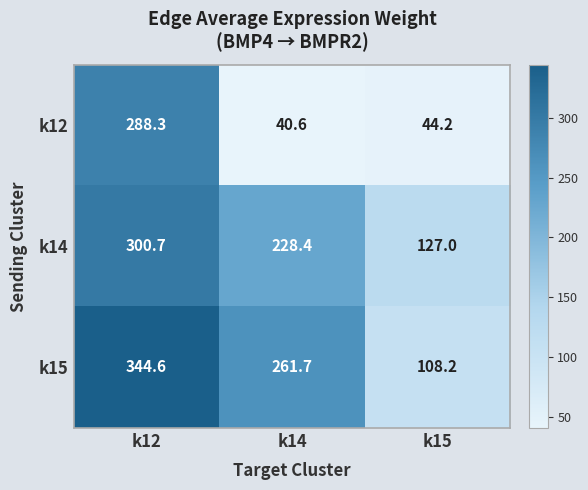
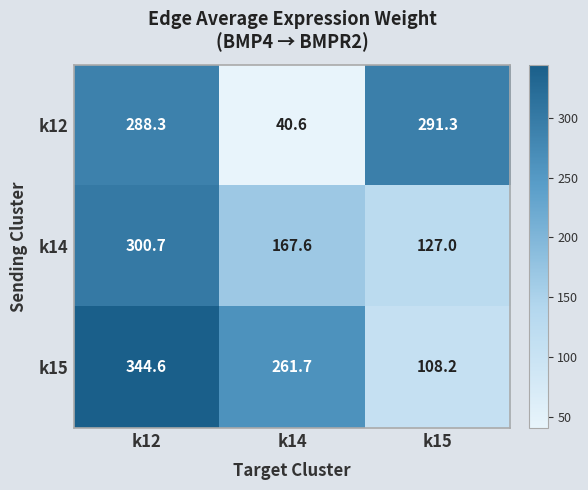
k12, k15: 44.2 -> 291.3
k14, k14: 228.4 -> 167.6
